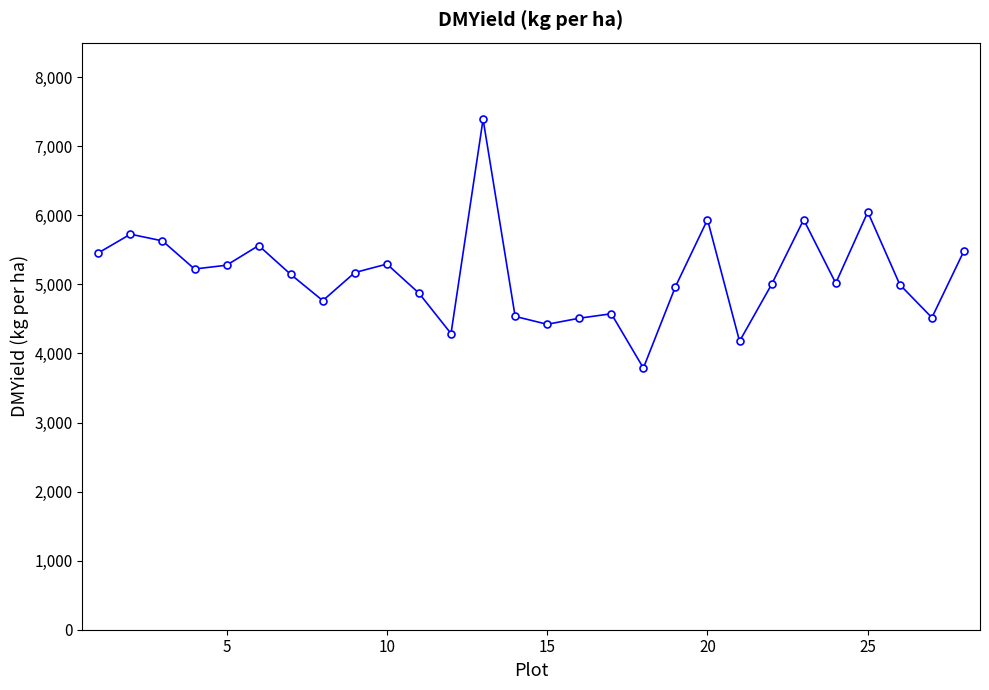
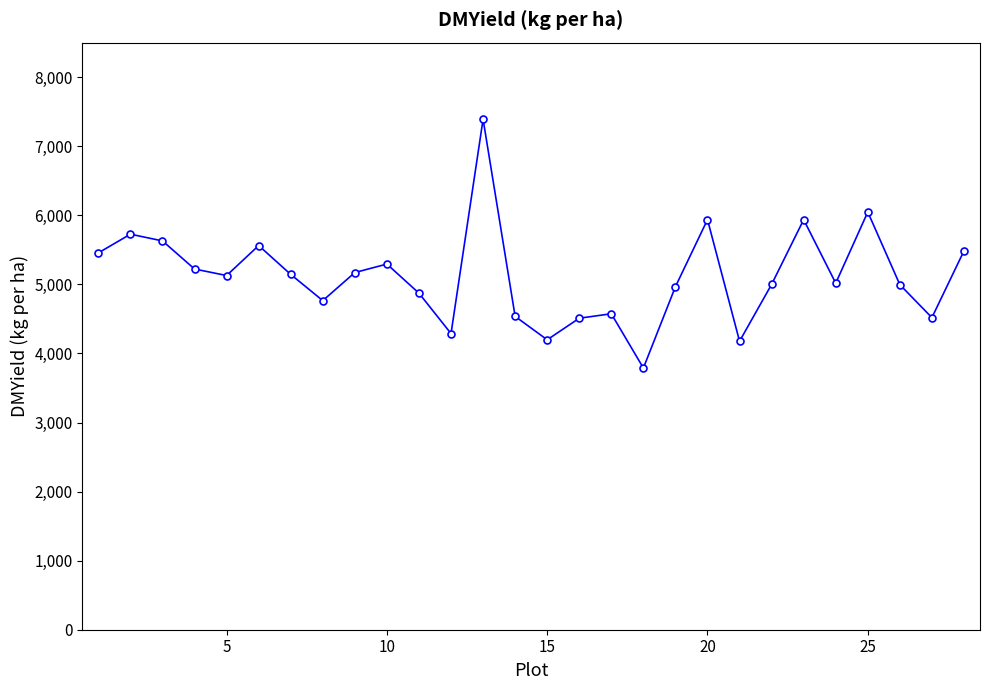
5: 5,300 -> 5,100
15: 4,400 -> 4,200
